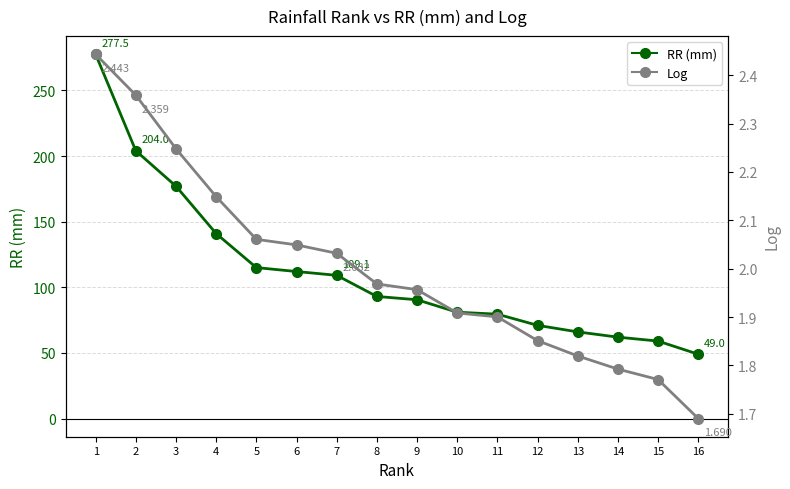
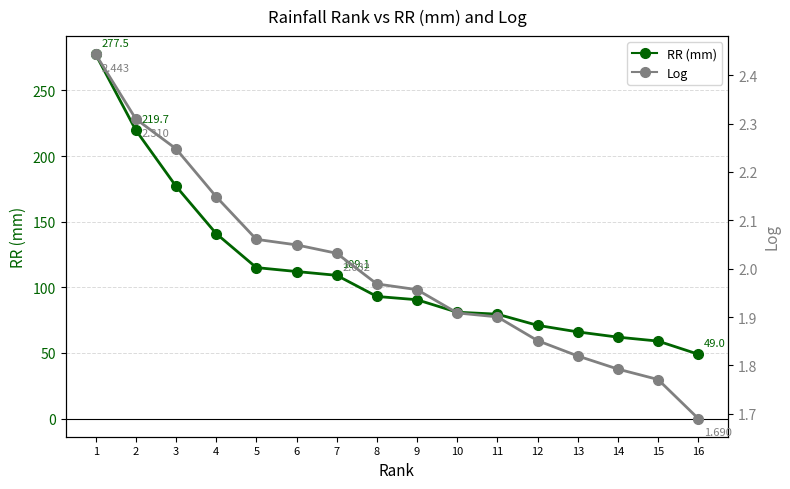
RR (mm), 2: 204.0 -> 219.7
Log, 2: 2.359 -> 2.310
